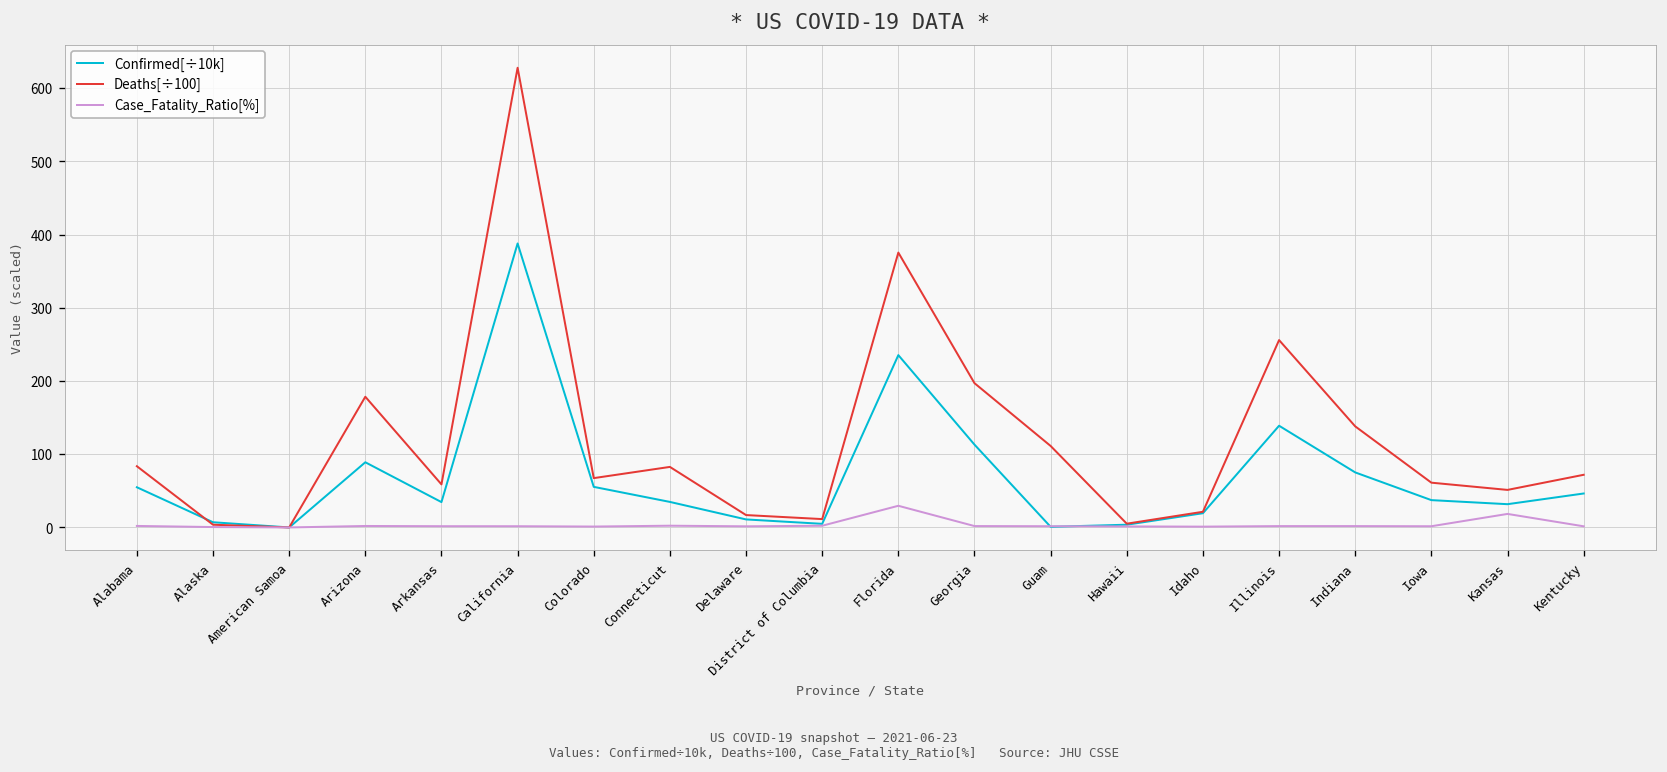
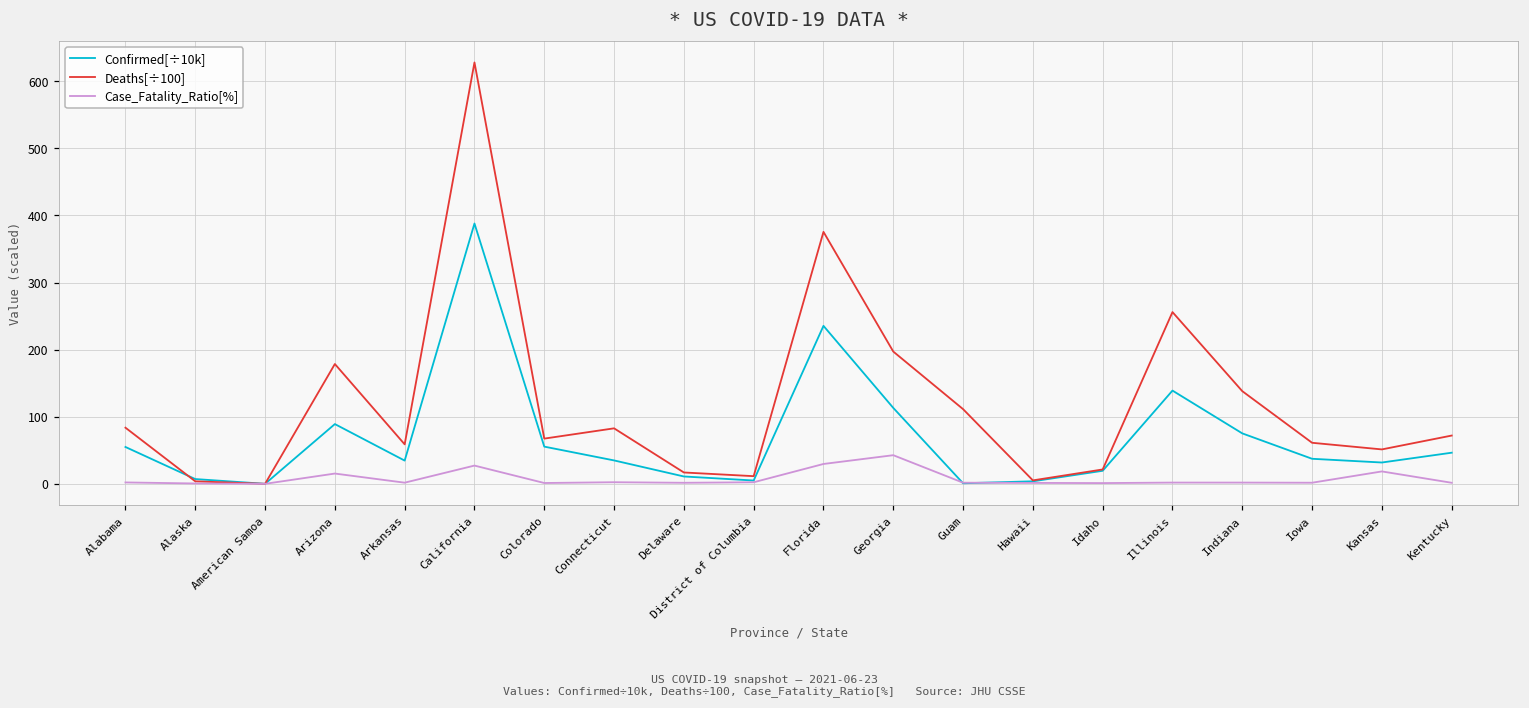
Case_Fatality_Ratio[%], Arizona: 0 -> 20
Case_Fatality_Ratio[%], California: 0 -> 30
Case_Fatality_Ratio[%], Georgia: 0 -> 40
